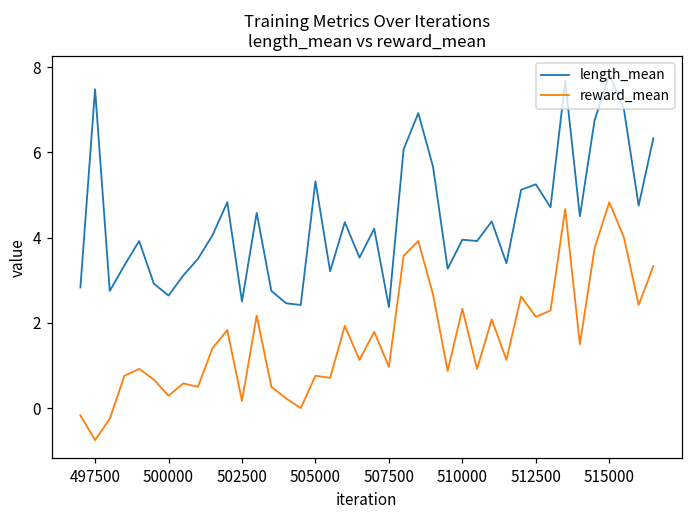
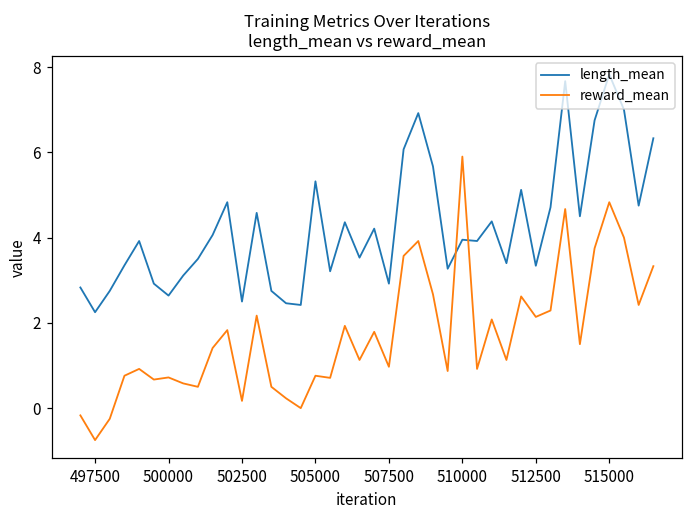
length_mean, 497500: 7.5 -> 2.3
reward_mean, 500000: 0.3 -> 0.7
length_mean, 507500: 2.4 -> 2.9
reward_mean, 510000: 2.3 -> 5.9
length_mean, 512500: 5.3 -> 3.3
